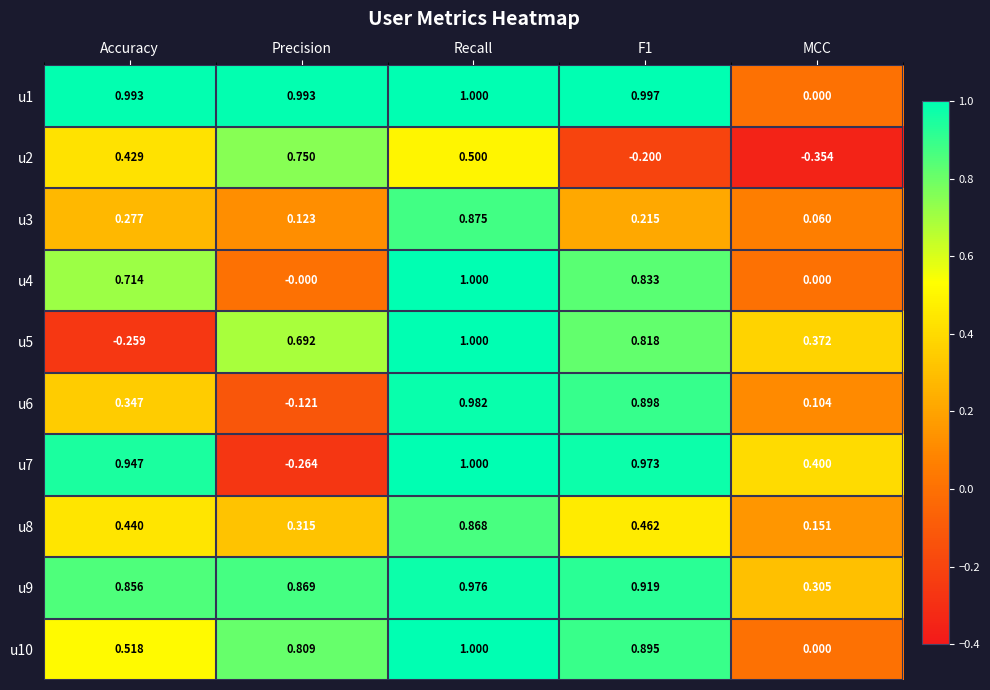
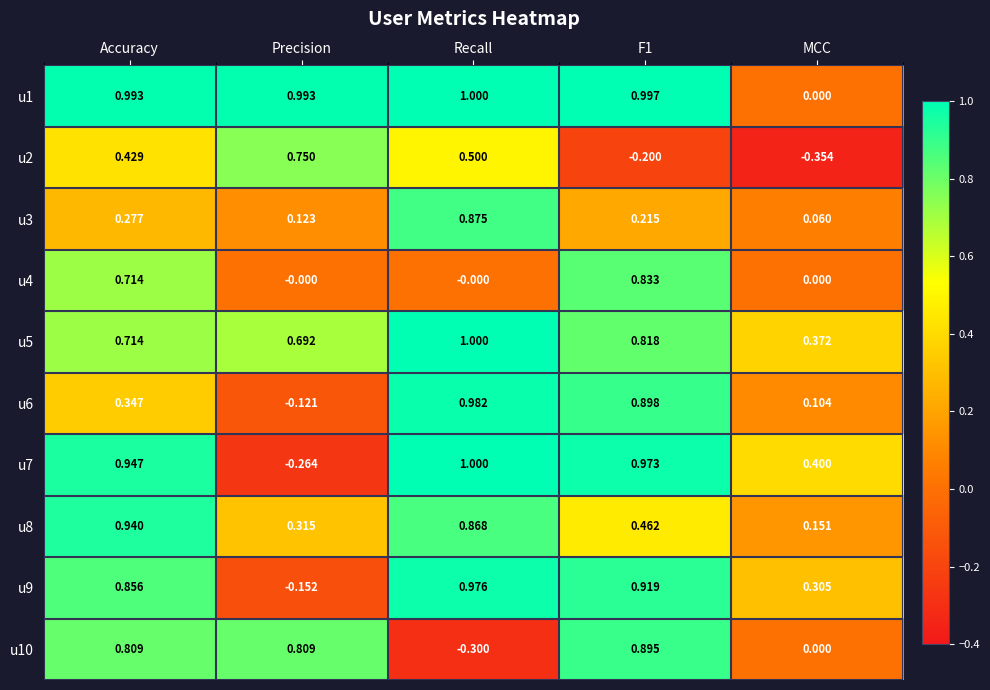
u4, Recall: 1.000 -> -0.000
u5, Accuracy: -0.259 -> 0.714
u8, Accuracy: 0.440 -> 0.940
u9, Precision: 0.869 -> -0.152
u10, Accuracy: 0.518 -> 0.809
u10, Recall: 1.000 -> -0.300
